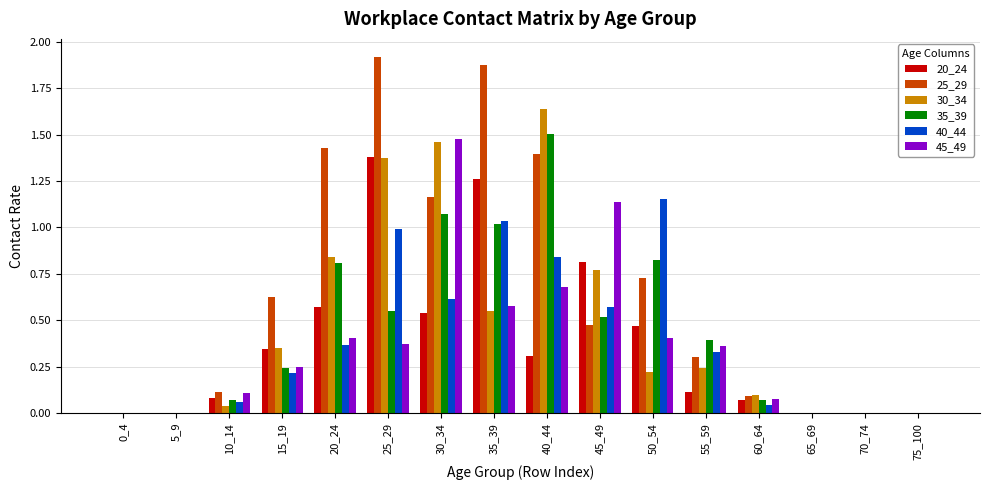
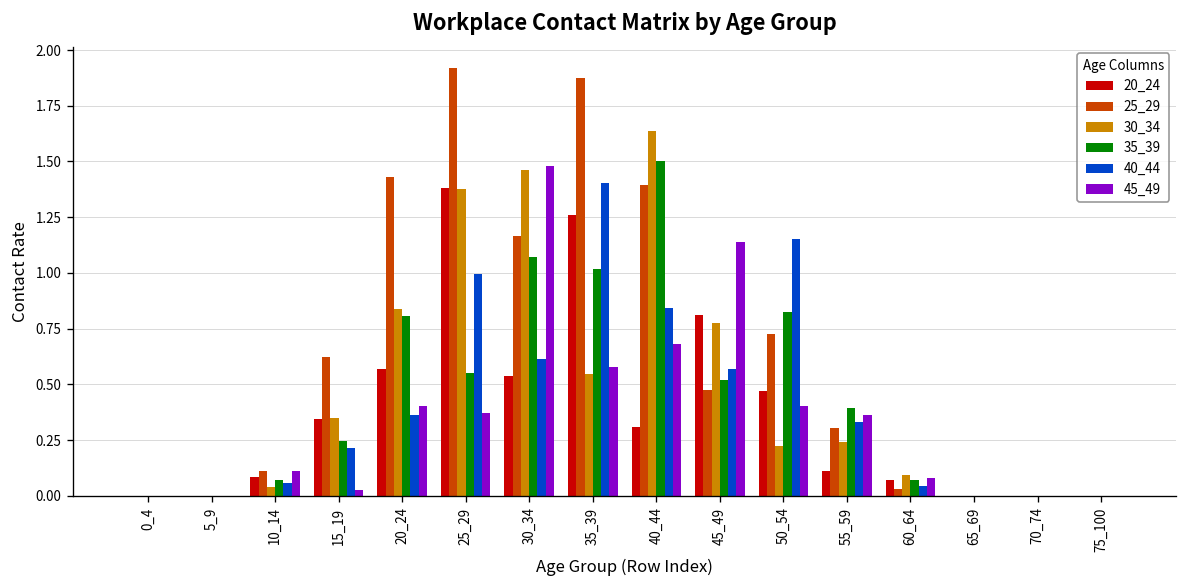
45_49, 15_19: 0.25 -> 0.03
40_44, 35_39: 1.04 -> 1.40
25_29, 60_64: 0.09 -> 0.03
